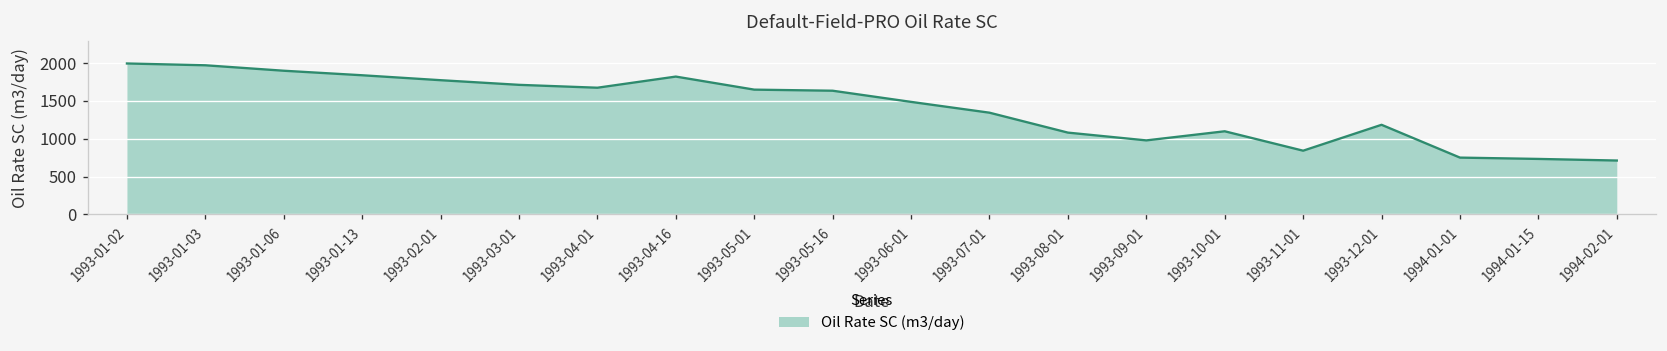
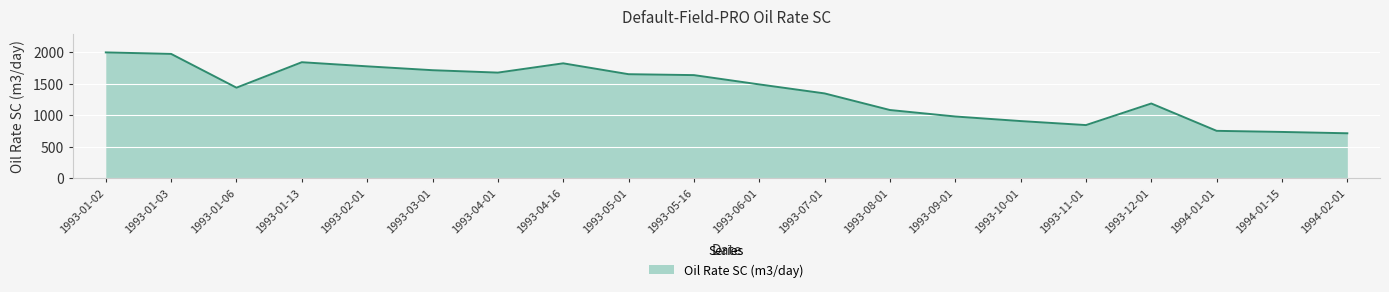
1993-01-06: 1900 -> 1400
1993-10-01: 1100 -> 900
